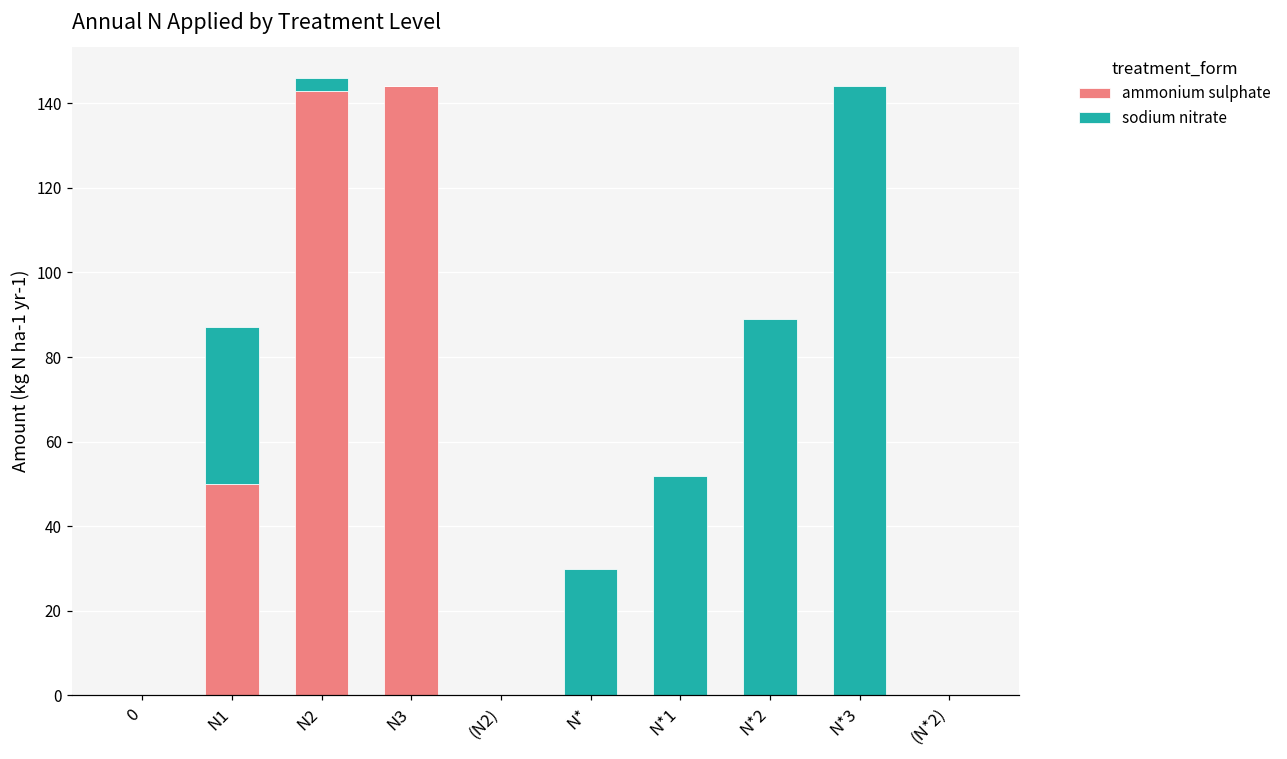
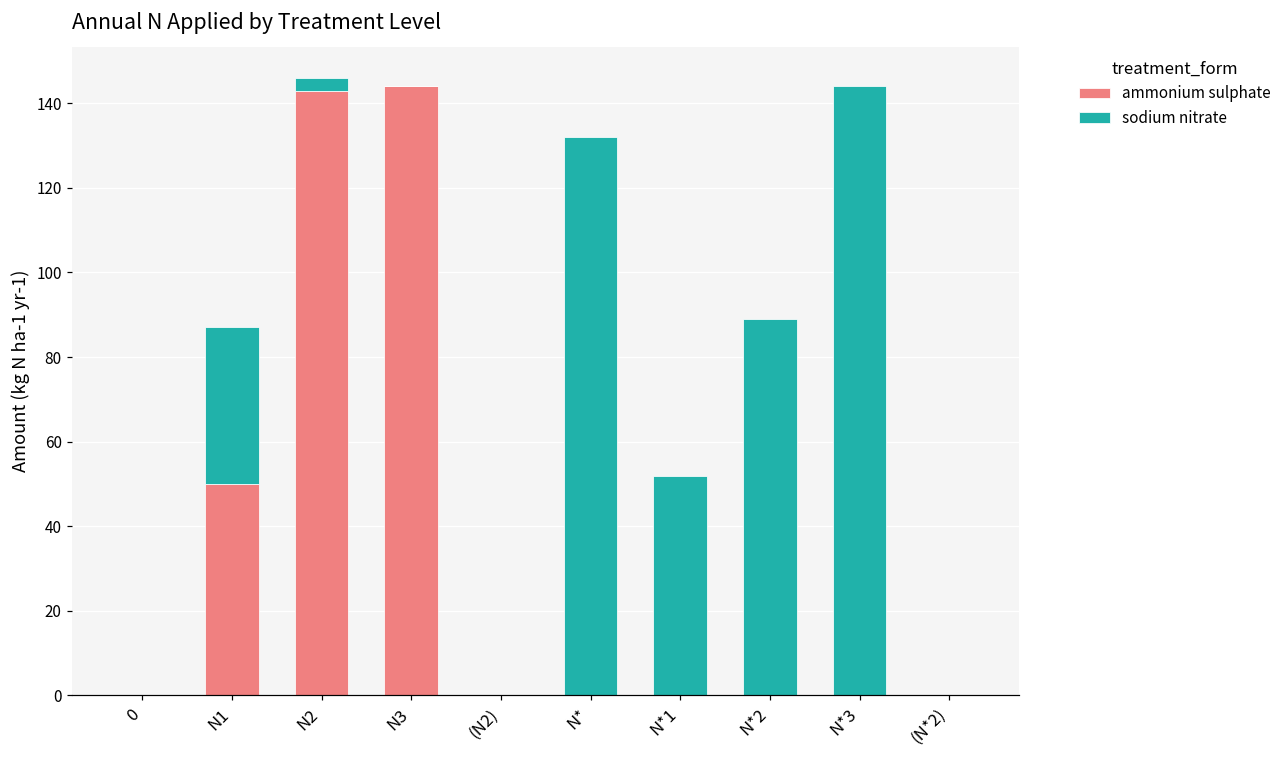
sodium nitrate, N*: 30 -> 132
